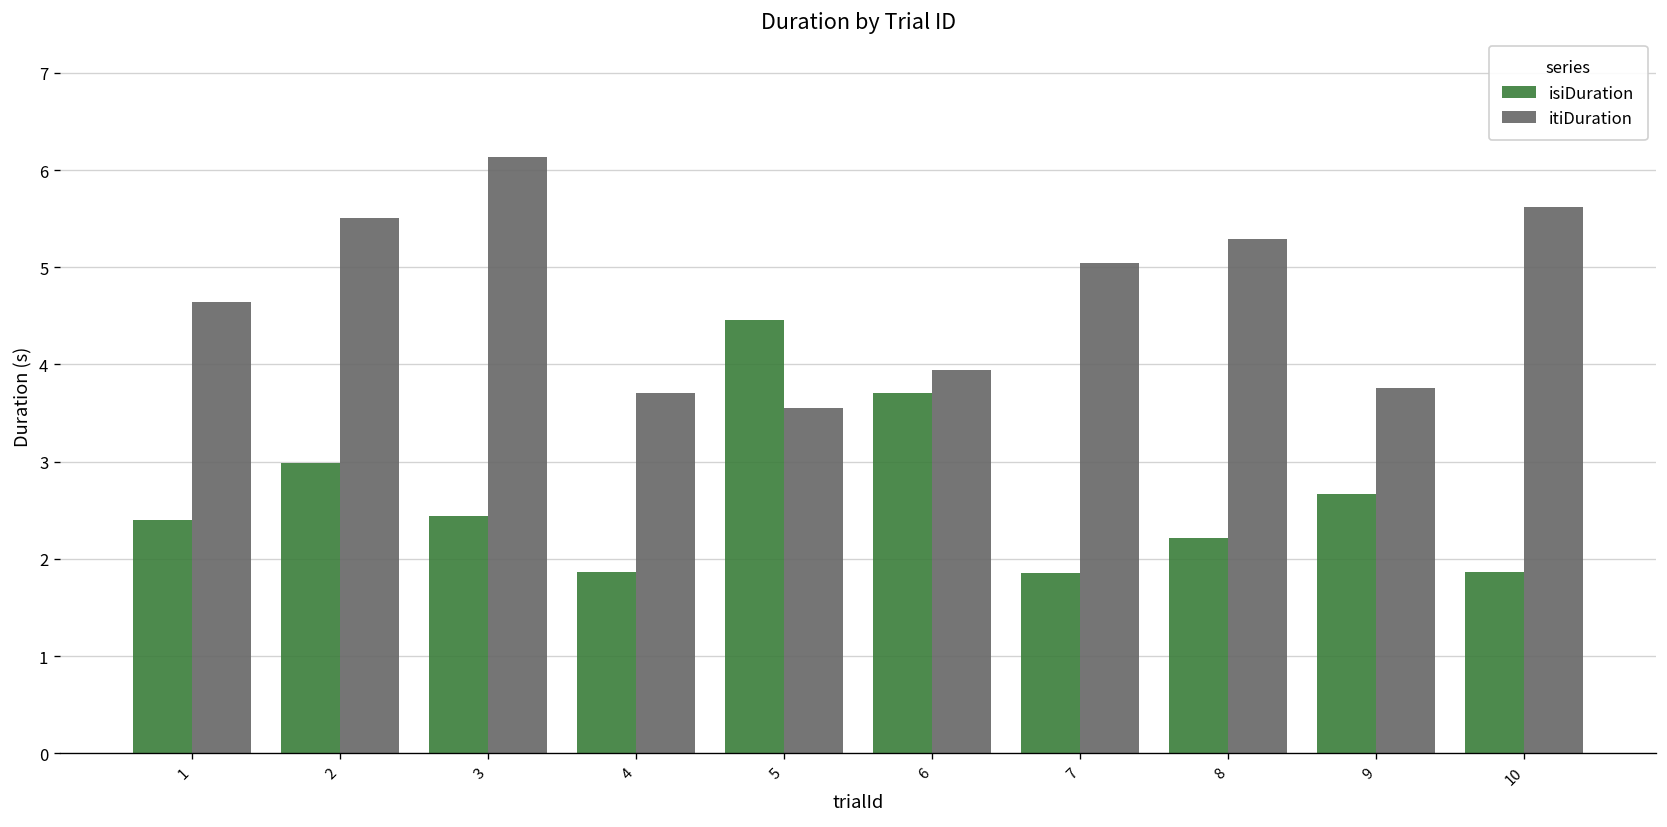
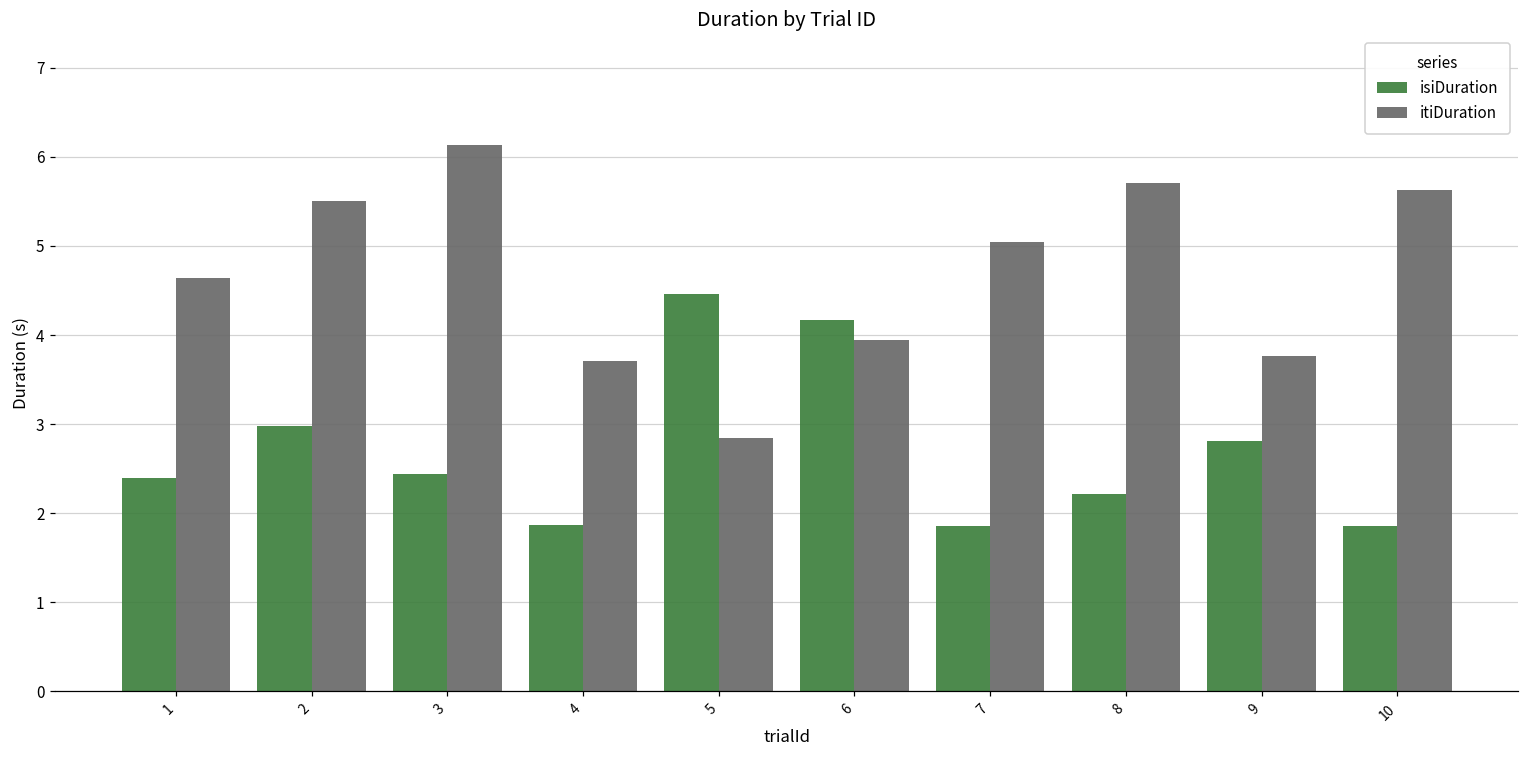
itiDuration, 5: 3.6 -> 2.8
isiDuration, 6: 3.7 -> 4.2
itiDuration, 8: 5.3 -> 5.7
isiDuration, 9: 2.7 -> 2.8
